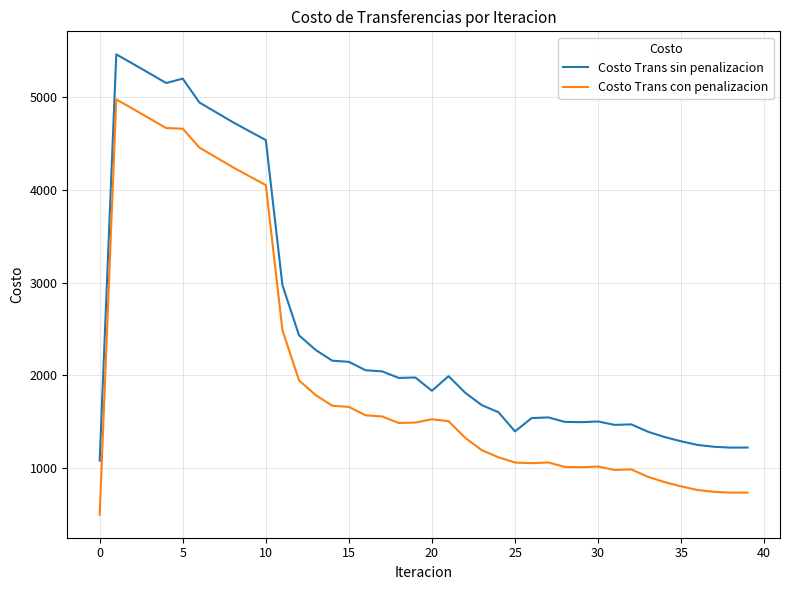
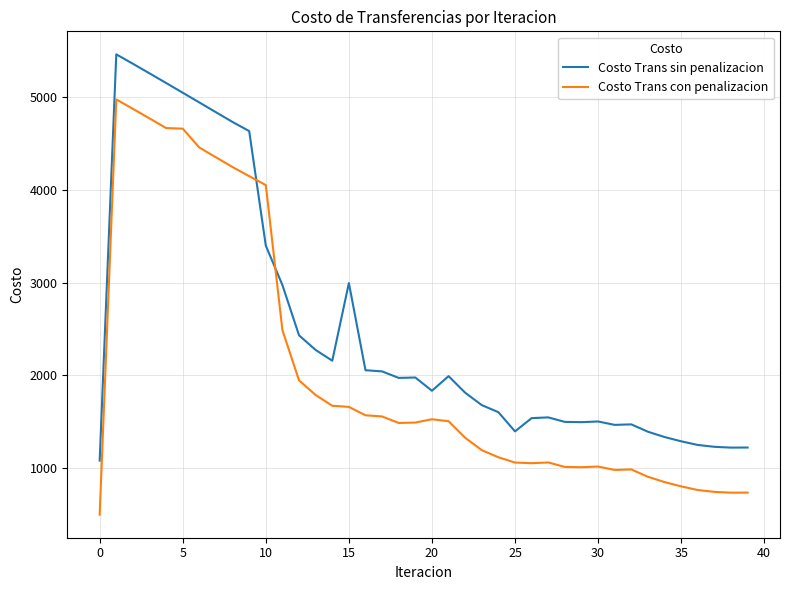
Costo Trans sin penalizacion, 5: 5200 -> 5000
Costo Trans sin penalizacion, 10: 4500 -> 3400
Costo Trans sin penalizacion, 15: 2100 -> 3000
